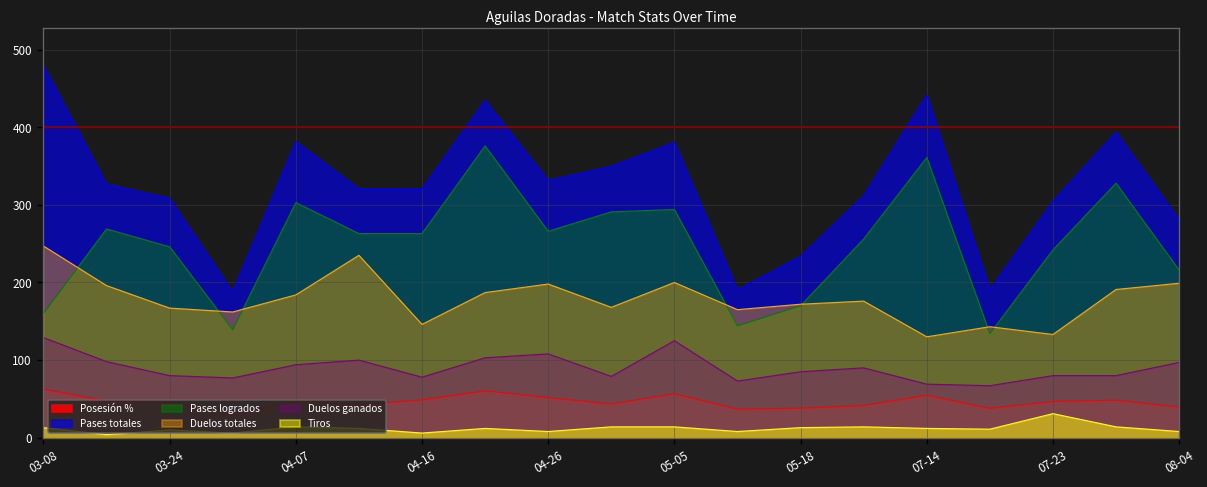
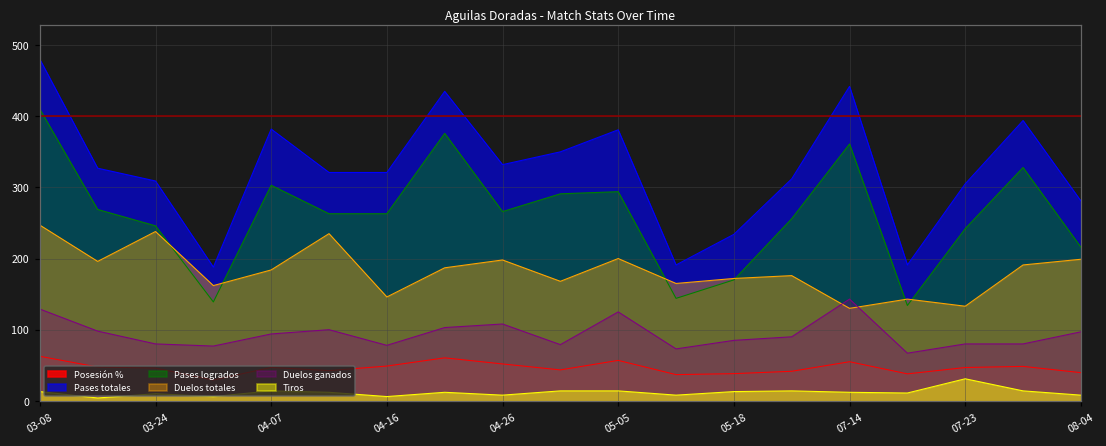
Pases logrados, 03-08: 160 -> 410
Duelos totales, 03-24: 170 -> 240
Duelos ganados, 07-14: 70 -> 140
